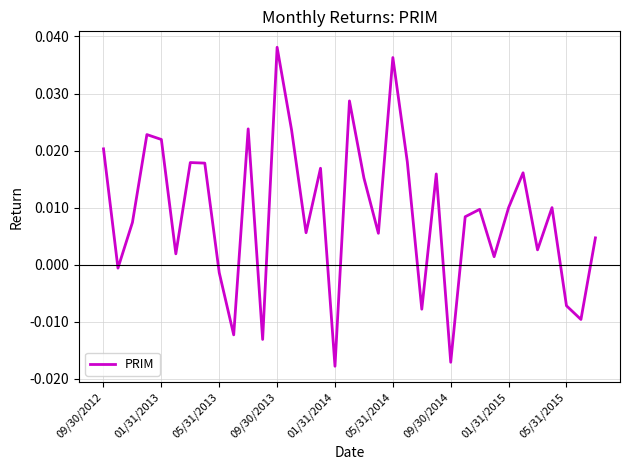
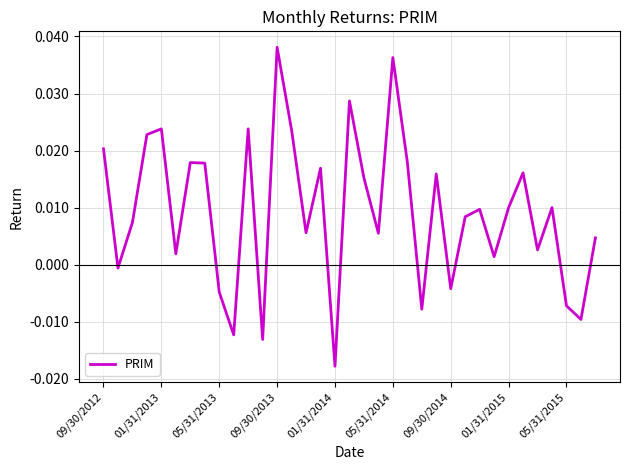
01/31/2013: 0.022 -> 0.024
05/31/2013: -0.001 -> -0.005
09/30/2014: -0.017 -> -0.004
